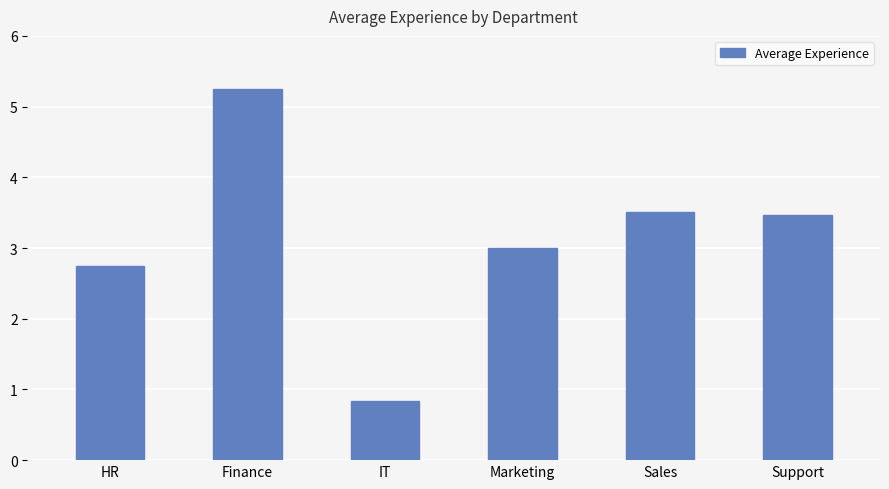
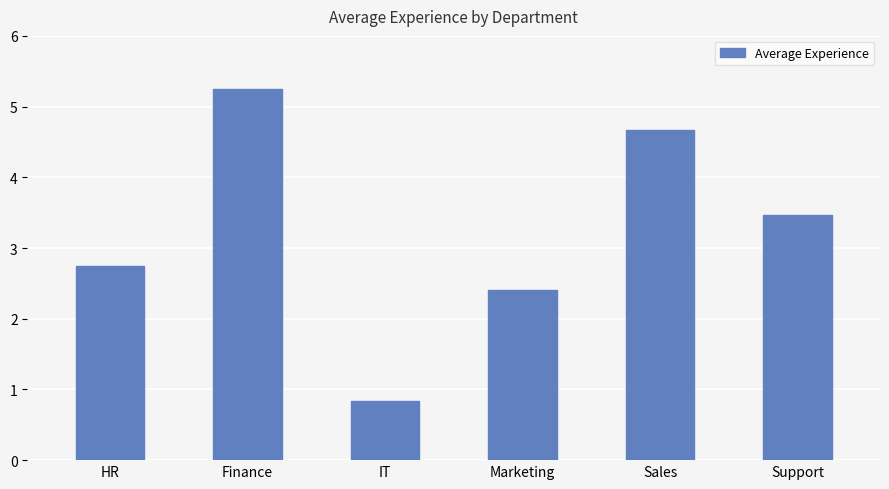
Marketing: 3.0 -> 2.4
Sales: 3.5 -> 4.7
